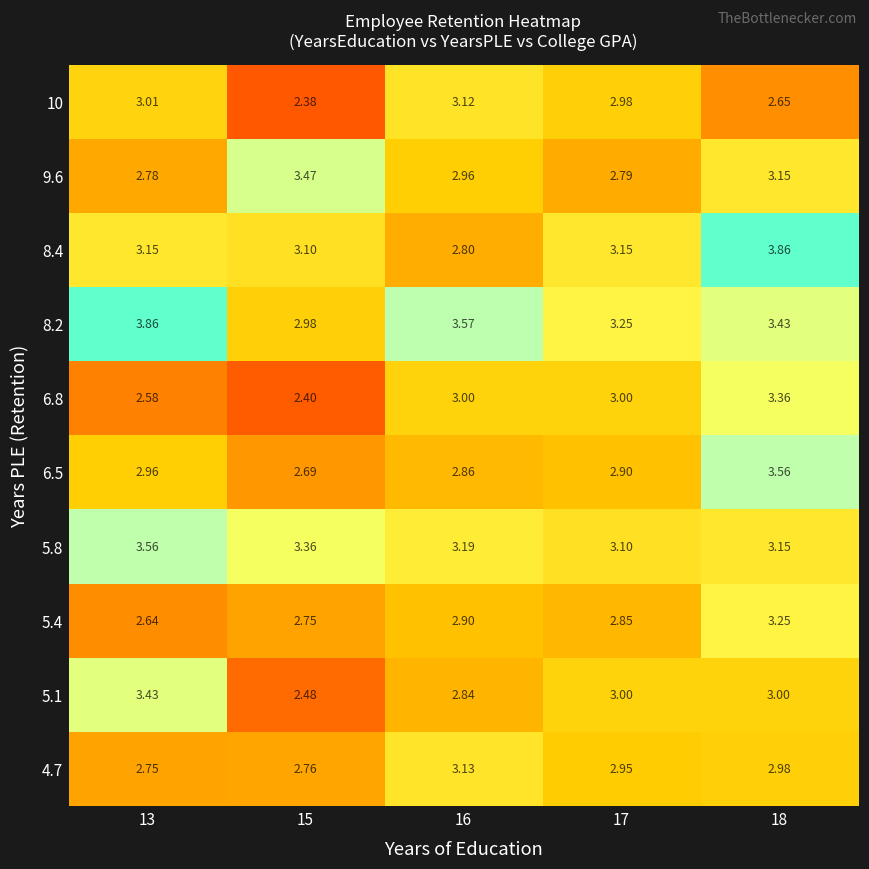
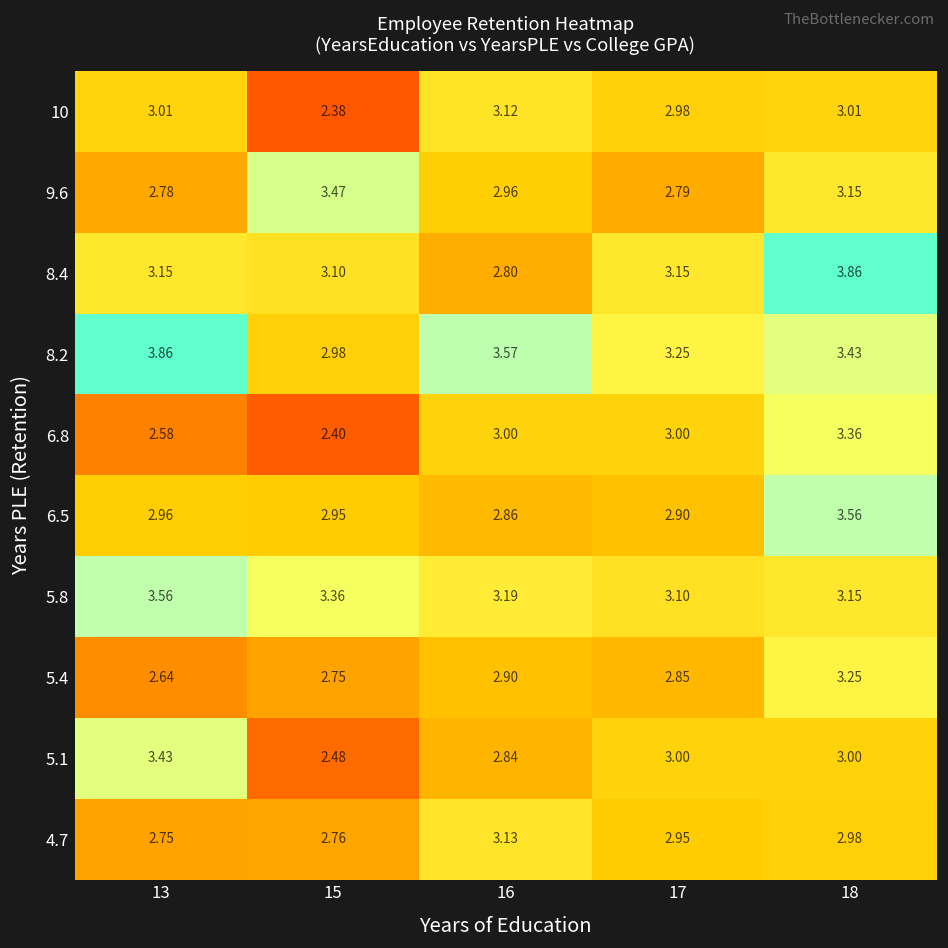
10, 18: 2.65 -> 3.01
6.5, 15: 2.69 -> 2.95
